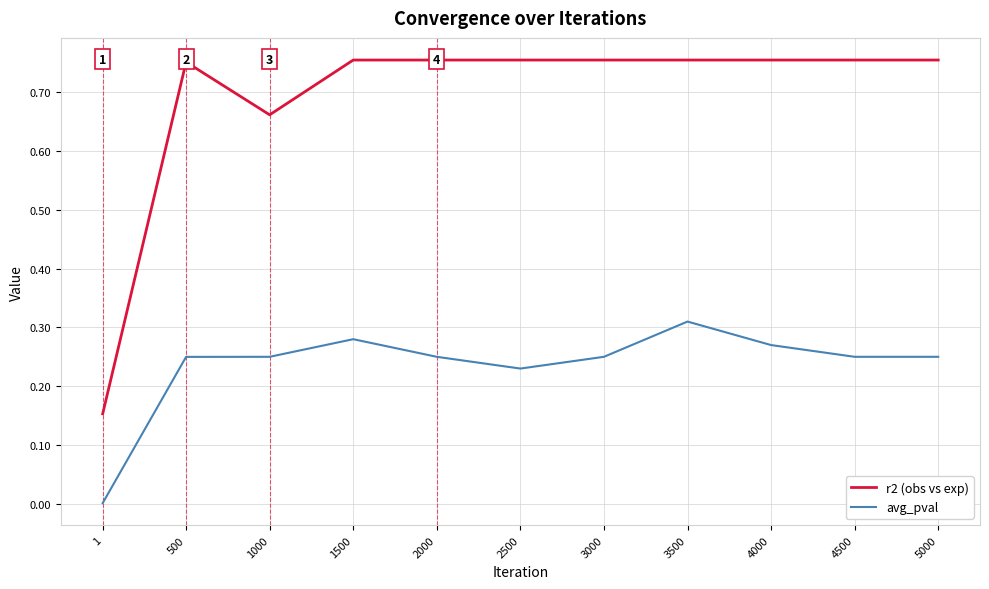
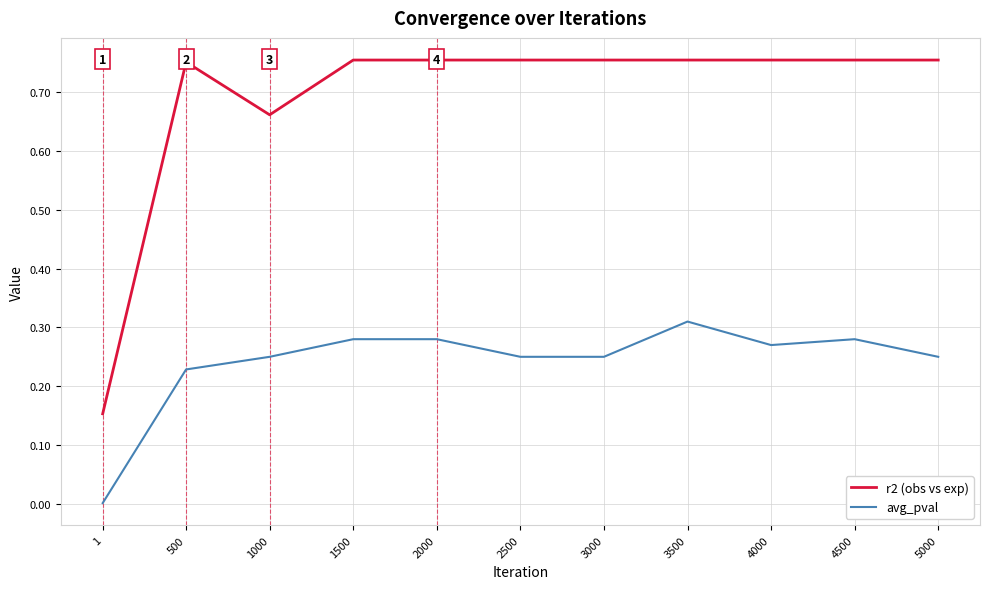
avg_pval, 500: 0.25 -> 0.23
avg_pval, 2000: 0.25 -> 0.28
avg_pval, 2500: 0.23 -> 0.25
avg_pval, 4500: 0.25 -> 0.28
